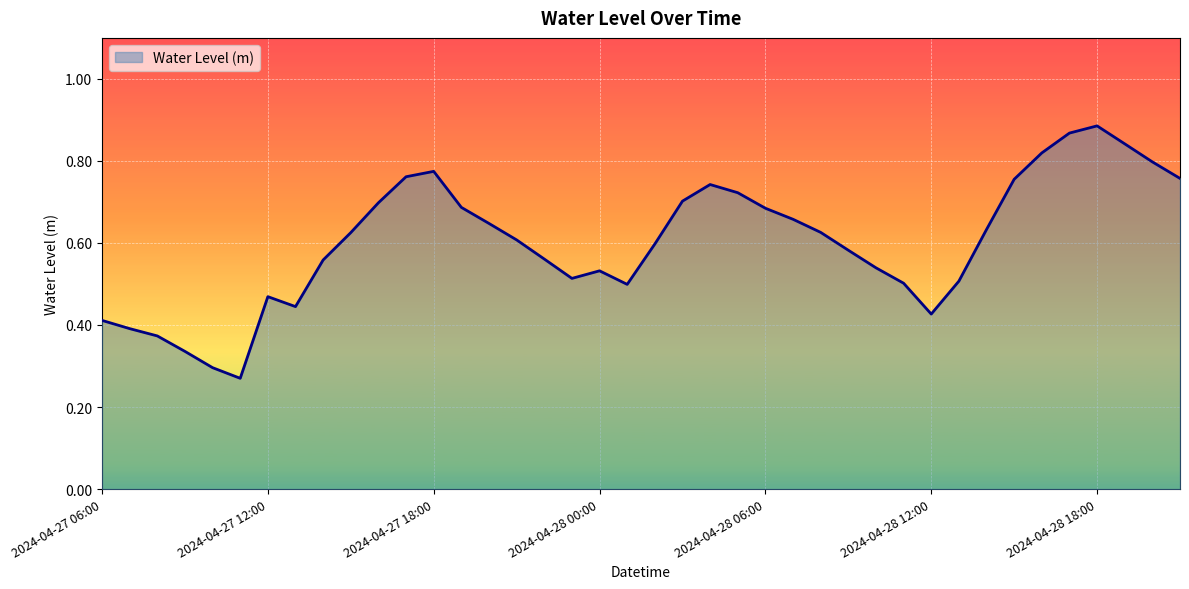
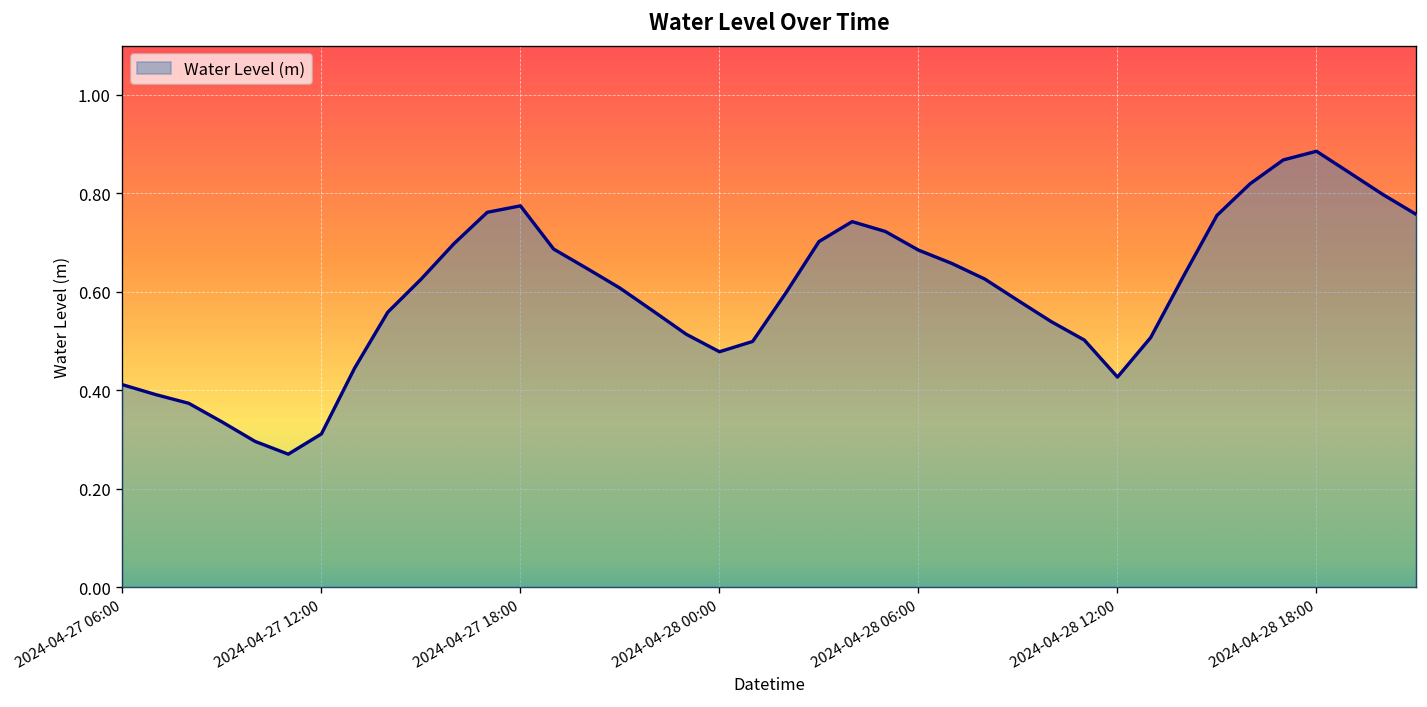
2024-04-27 12:00: 0.47 -> 0.31
2024-04-28 00:00: 0.53 -> 0.48
